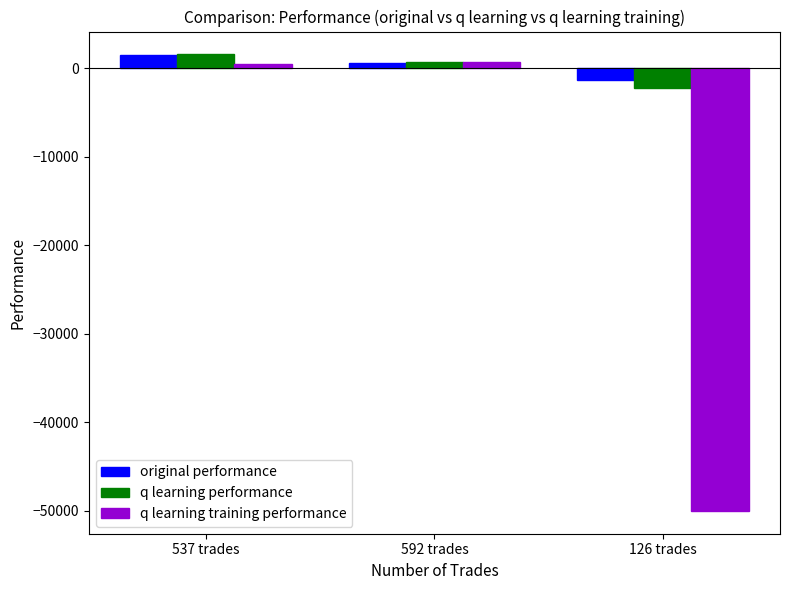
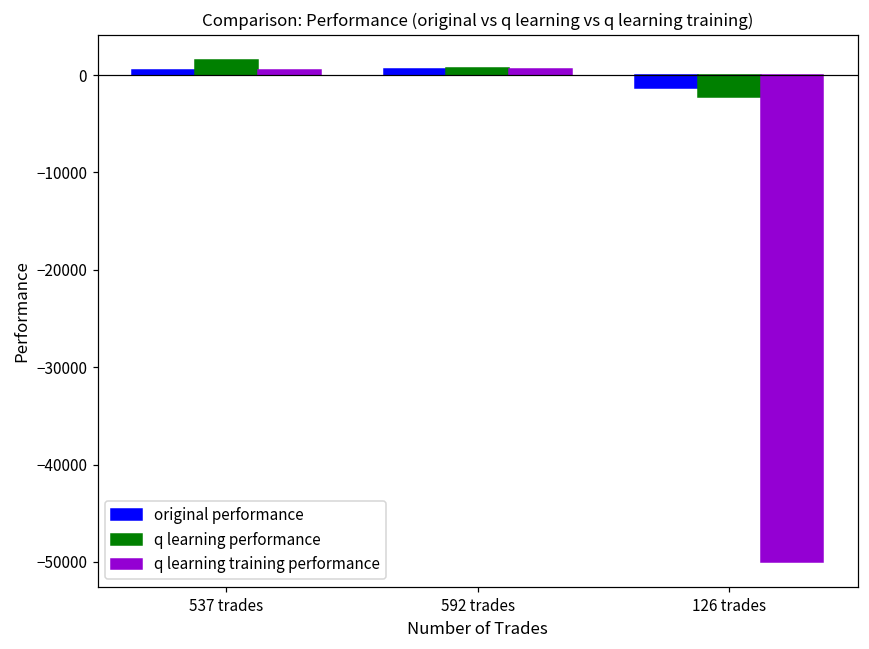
original performance, 537 trades: 1000 -> 0
